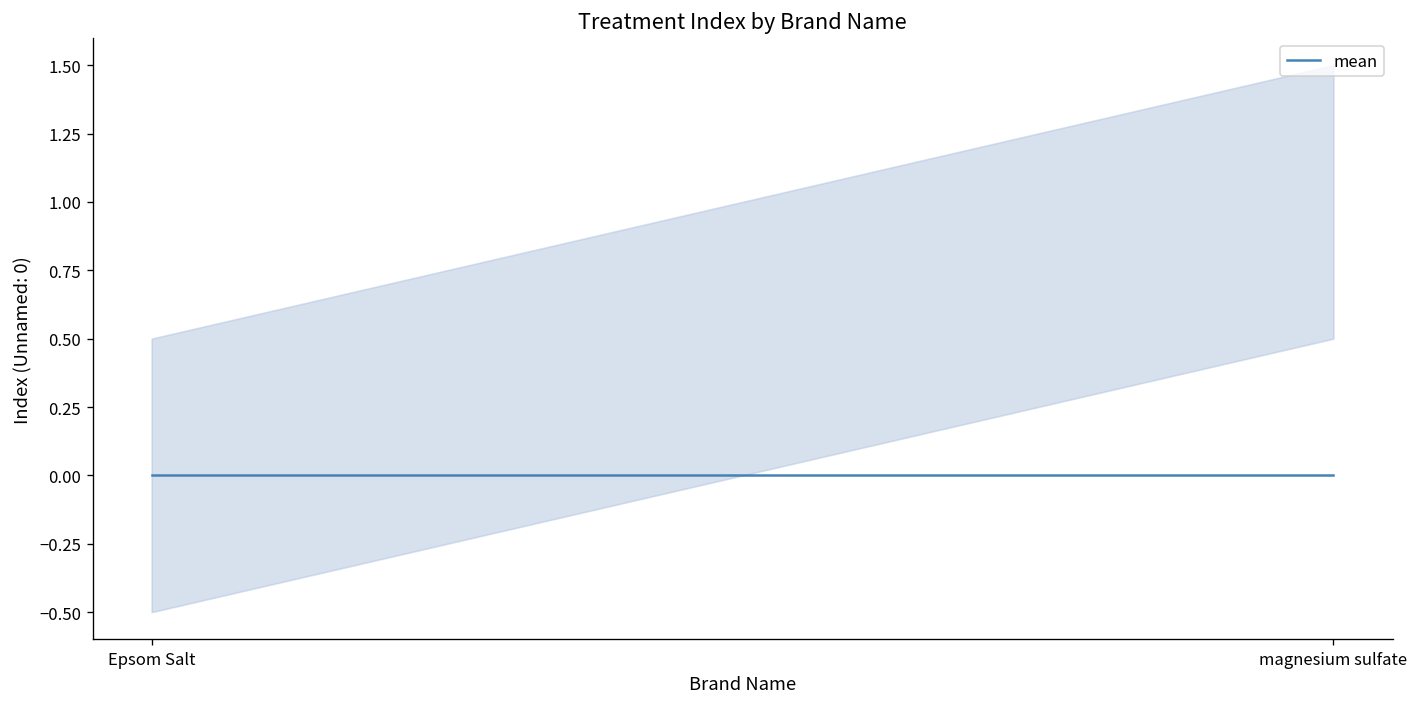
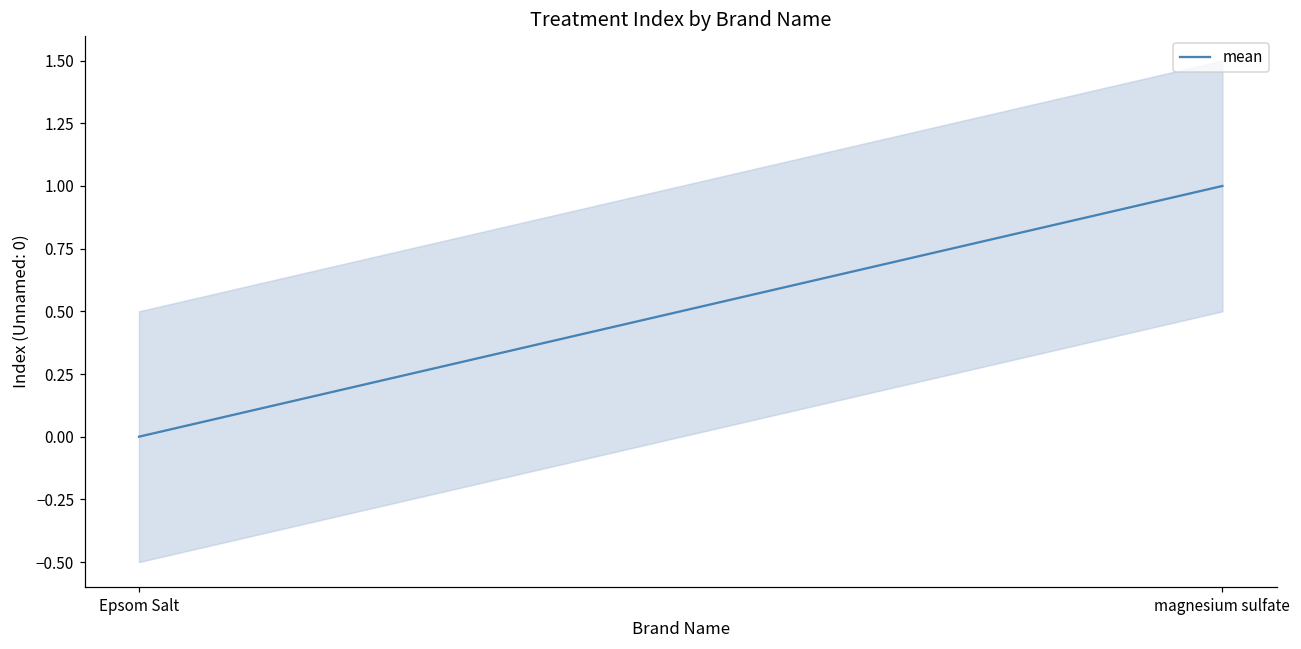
mean, magnesium sulfate: 0 -> 1
